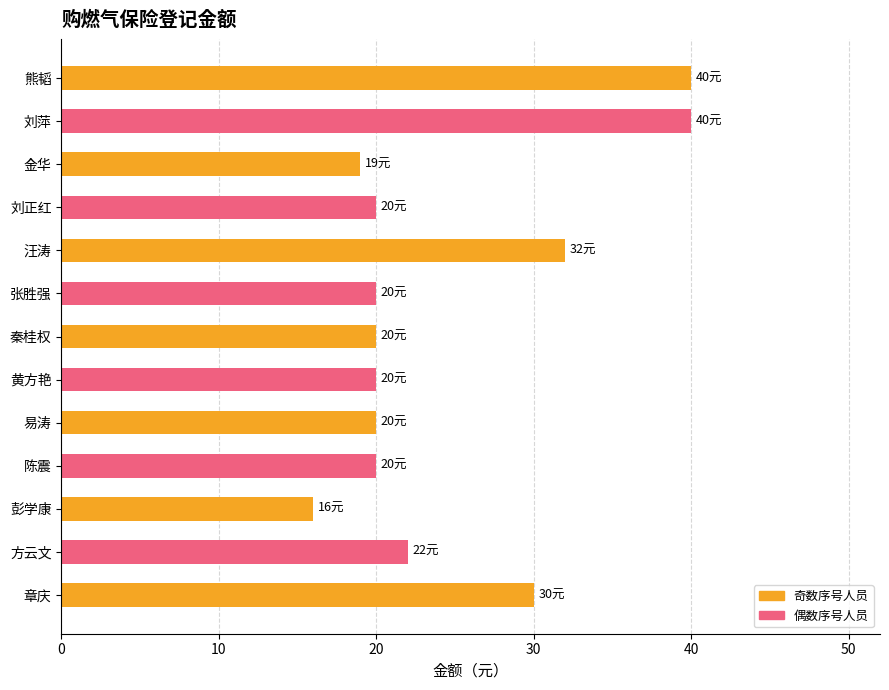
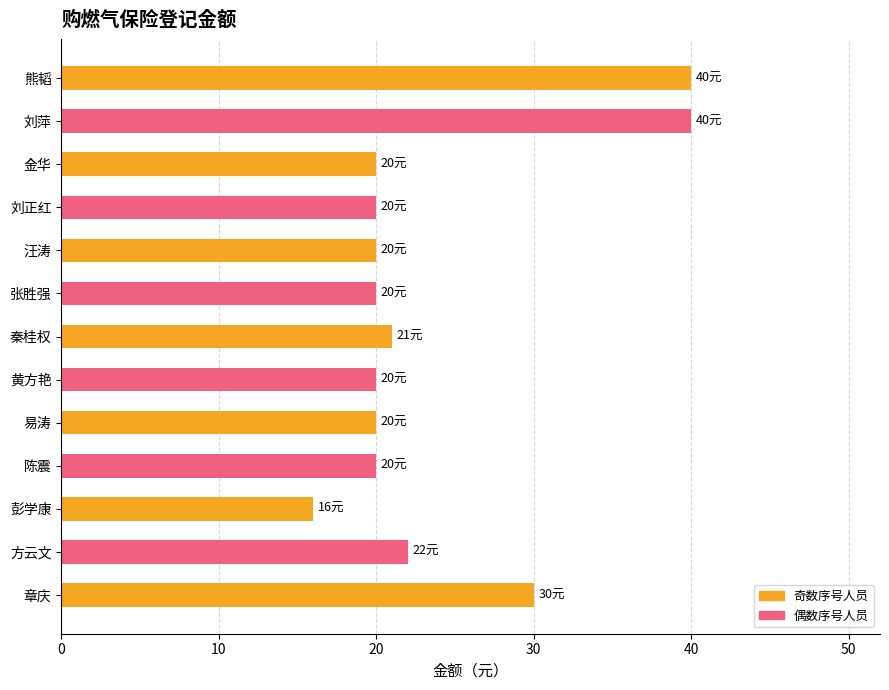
金华: 19元 -> 20元
汪涛: 32元 -> 20元
秦桂权: 20元 -> 21元
